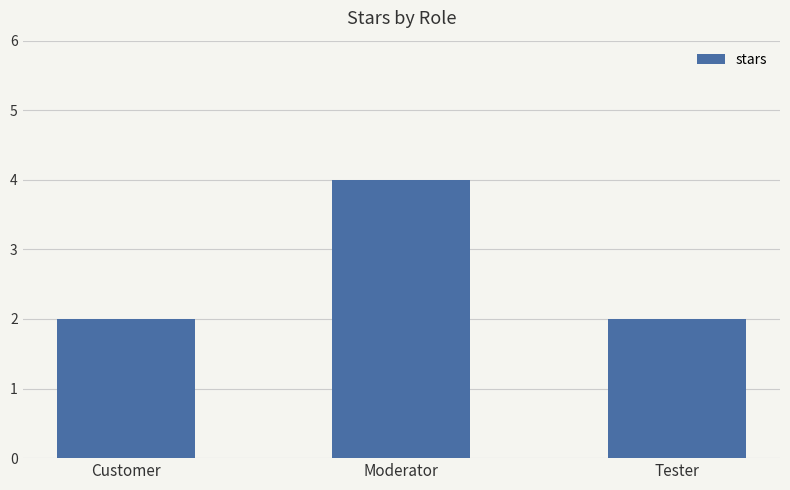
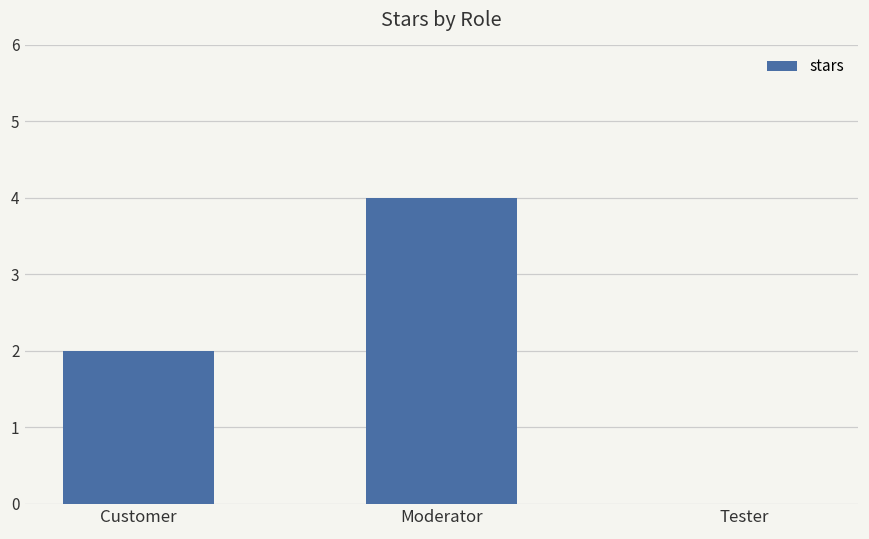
Tester: 2 -> 0
